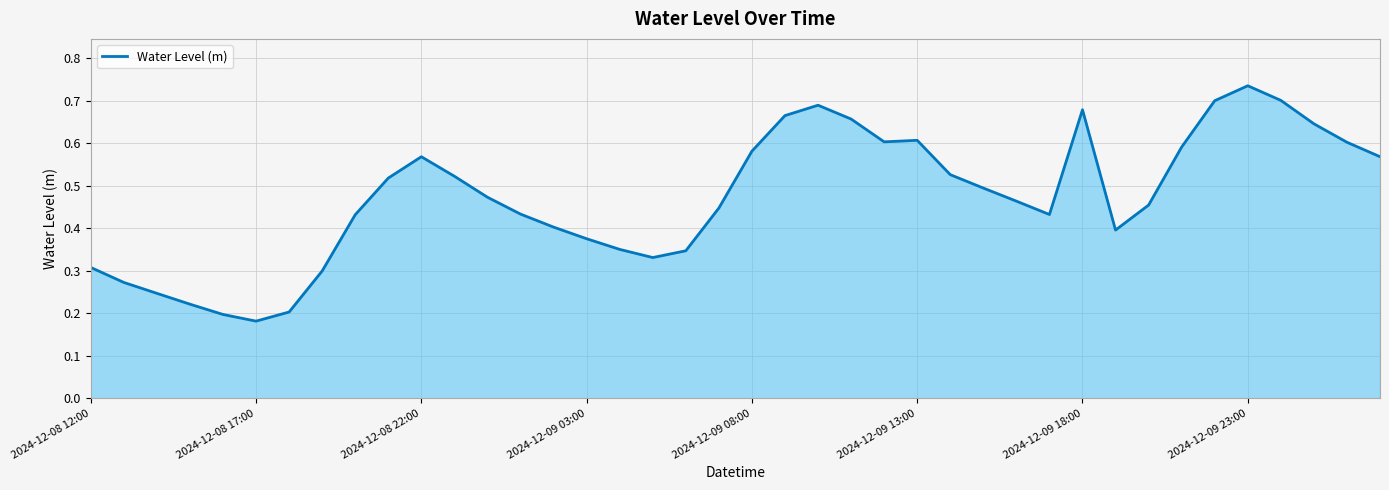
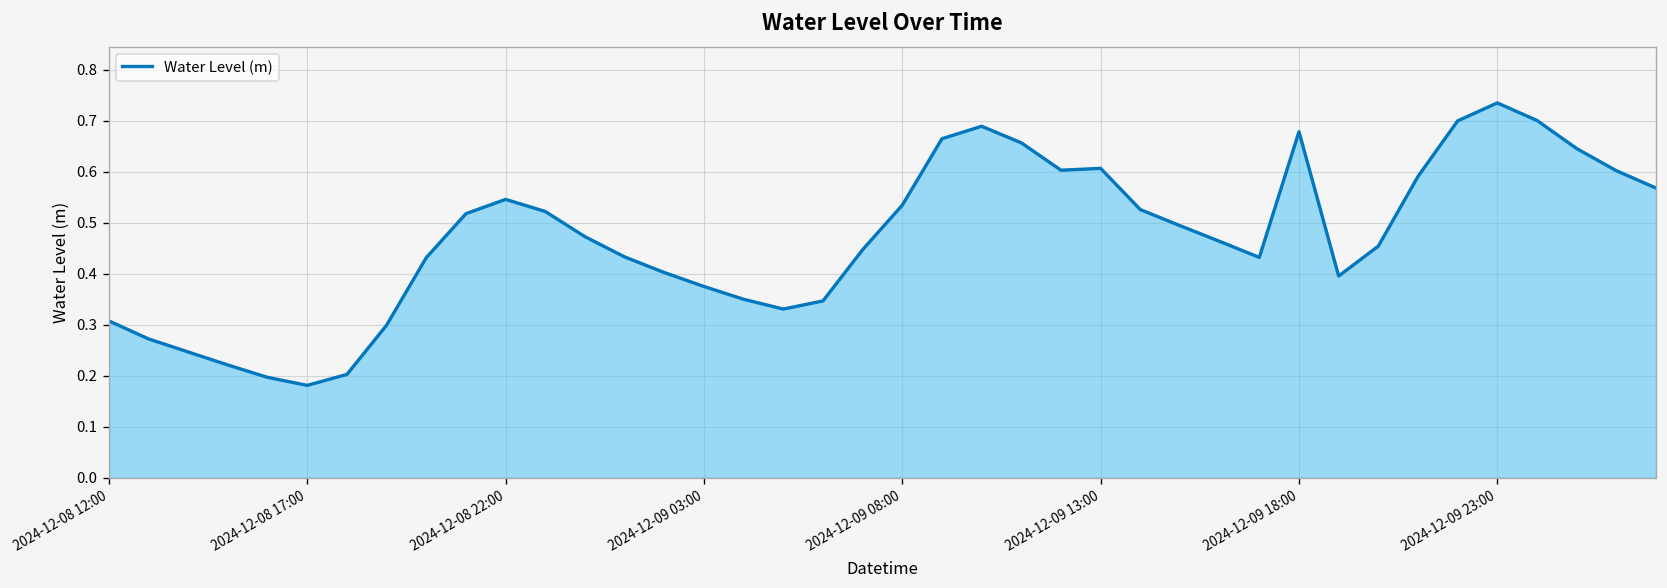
2024-12-08 22:00: 0.57 -> 0.55
2024-12-09 08:00: 0.58 -> 0.53
